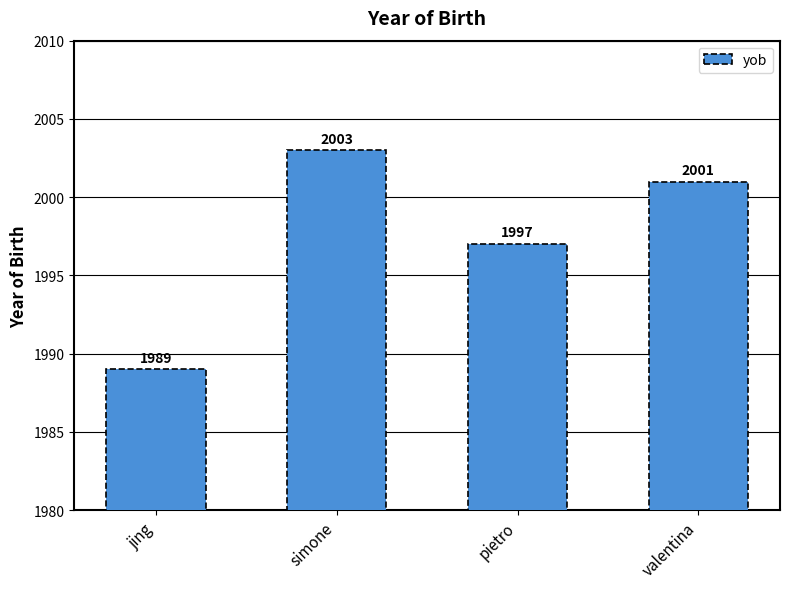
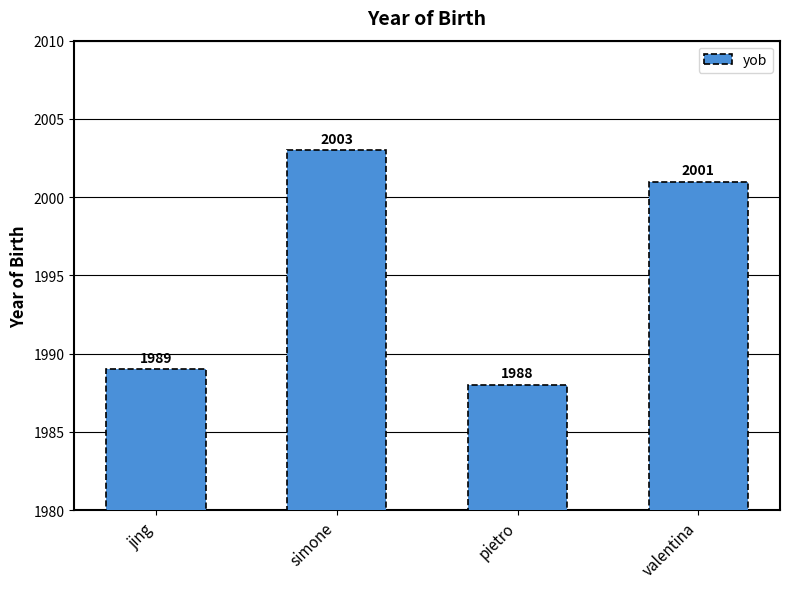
pietro: 1997 -> 1988
